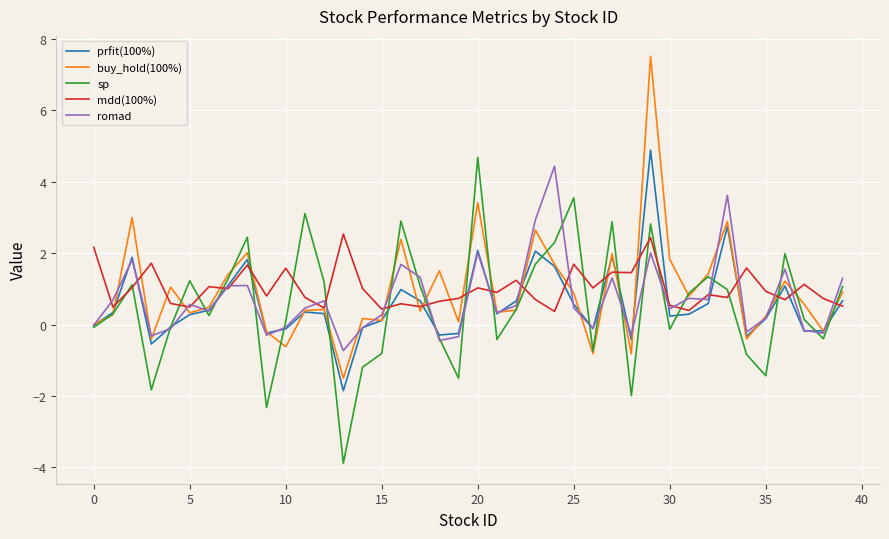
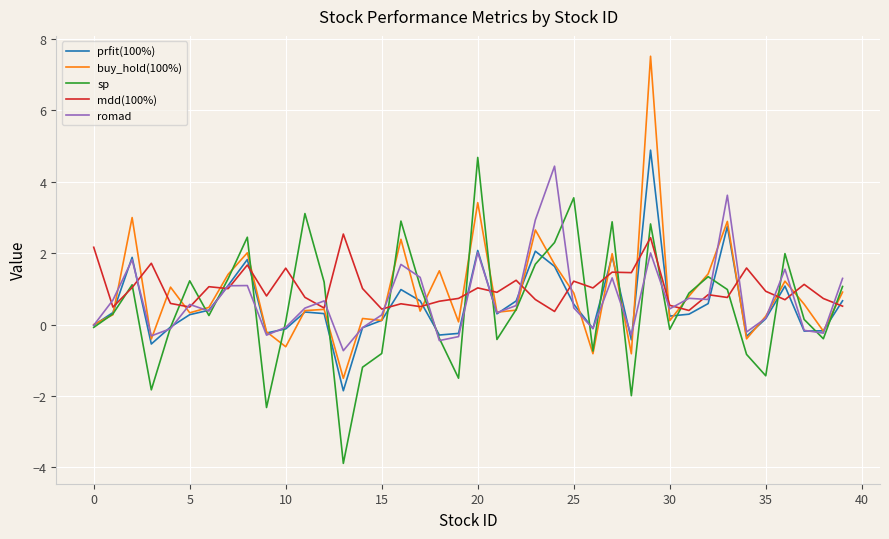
mdd(100%), 25: 1.7 -> 1.2
buy_hold(100%), 30: 1.8 -> 0.1
